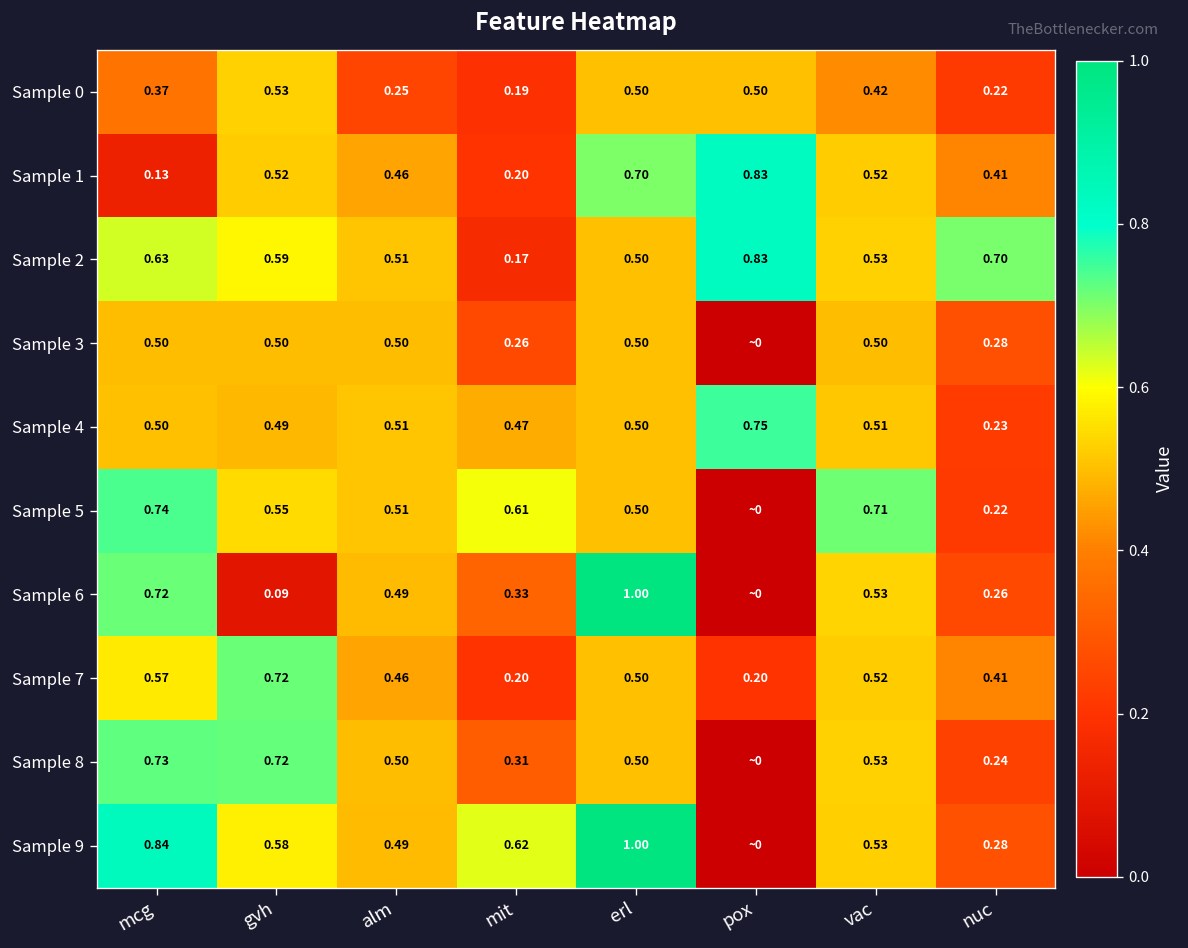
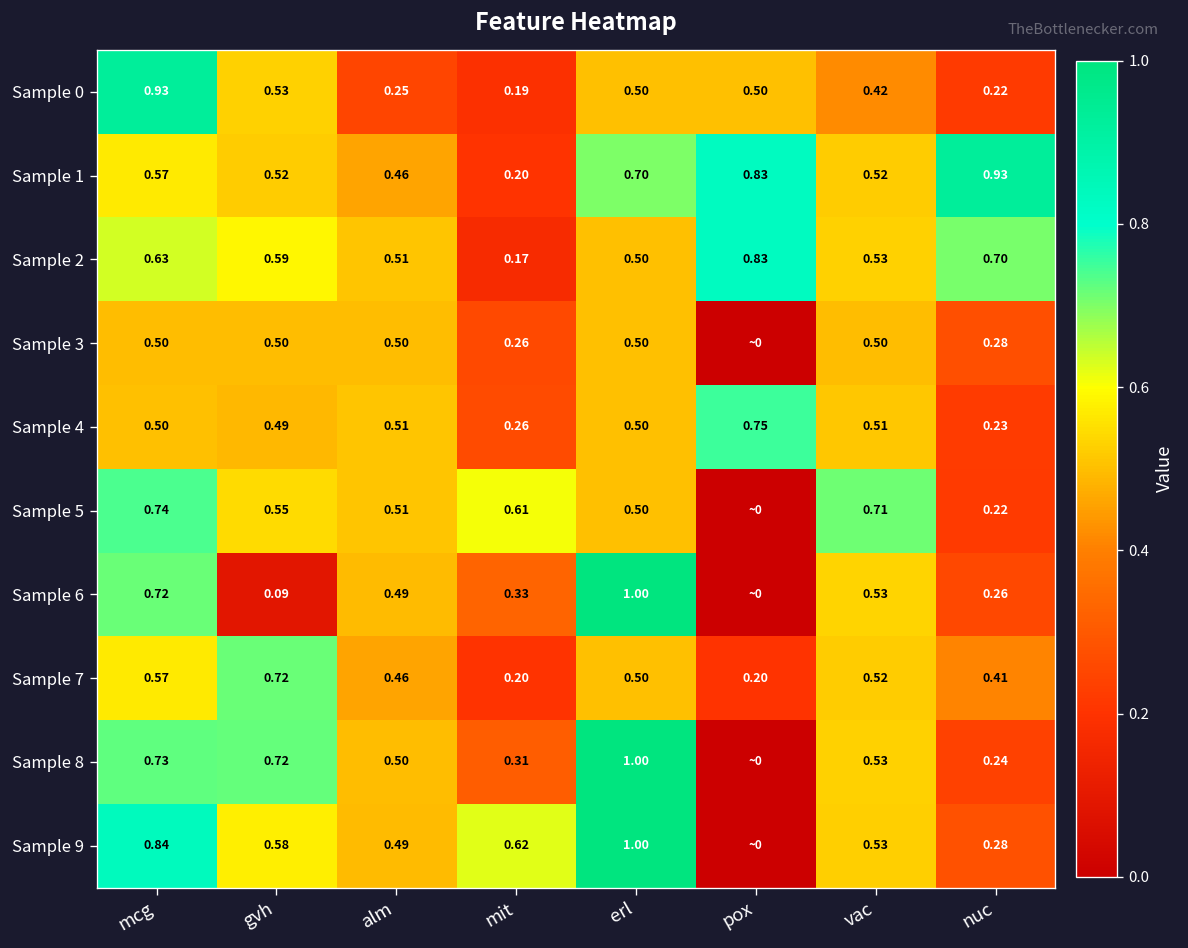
Sample 0, mcg: 0.37 -> 0.93
Sample 1, mcg: 0.13 -> 0.57
Sample 1, nuc: 0.41 -> 0.93
Sample 4, mit: 0.47 -> 0.26
Sample 8, erl: 0.50 -> 1.00
